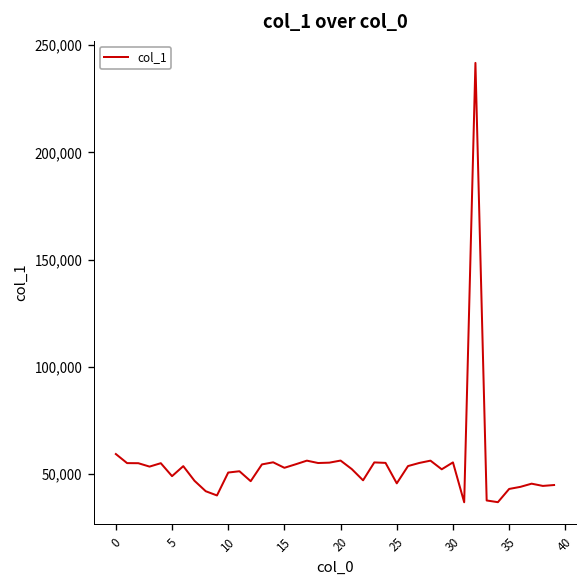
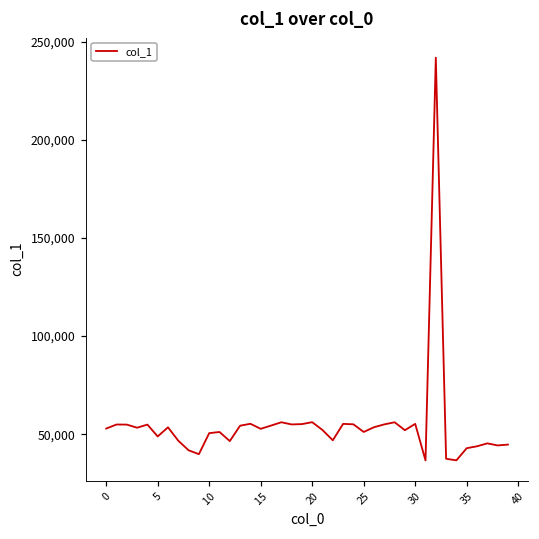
0: 59,000 -> 53,000
25: 46,000 -> 51,000
